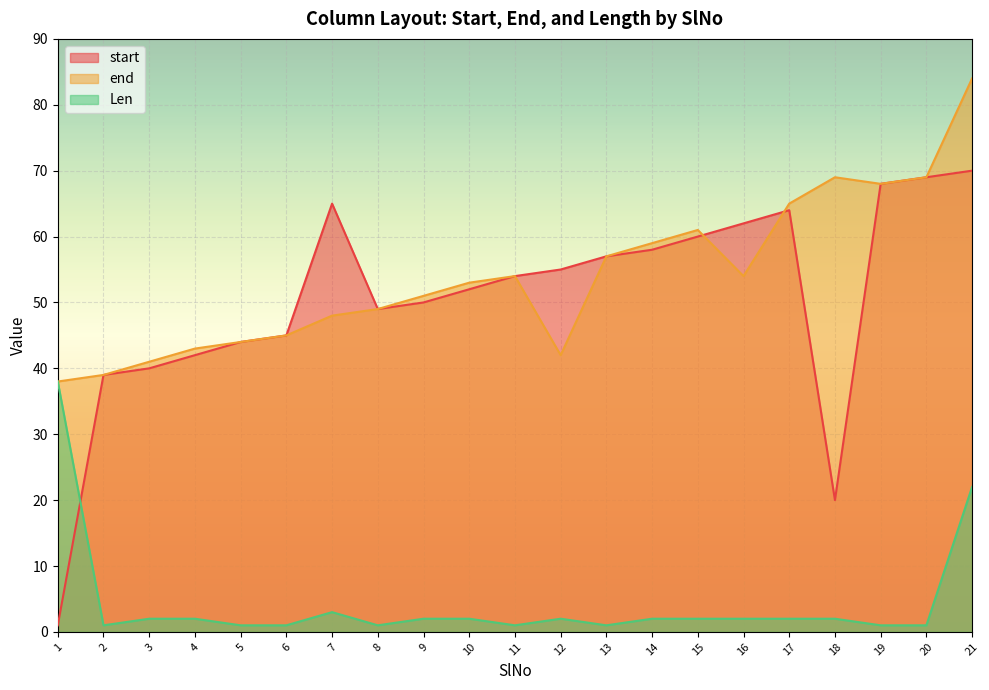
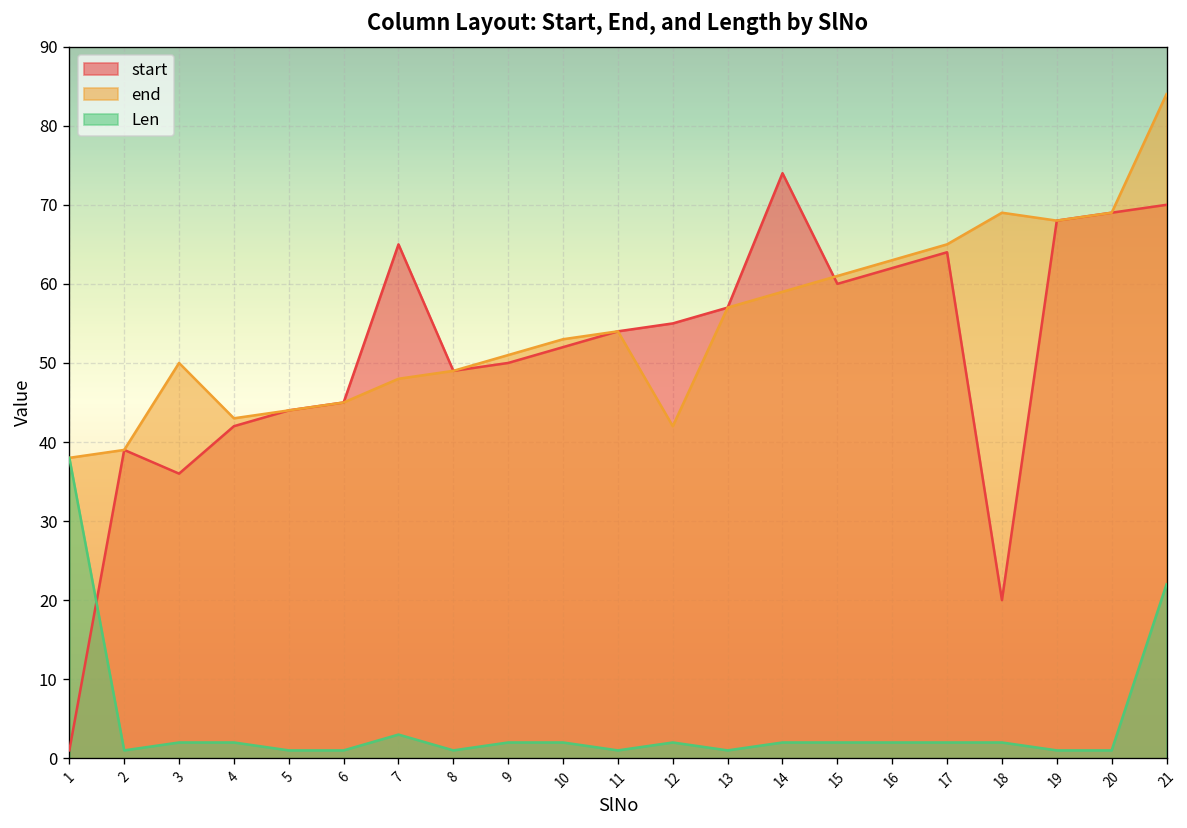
start, 3: 40 -> 36
end, 3: 41 -> 50
start, 14: 58 -> 74
end, 16: 54 -> 63
